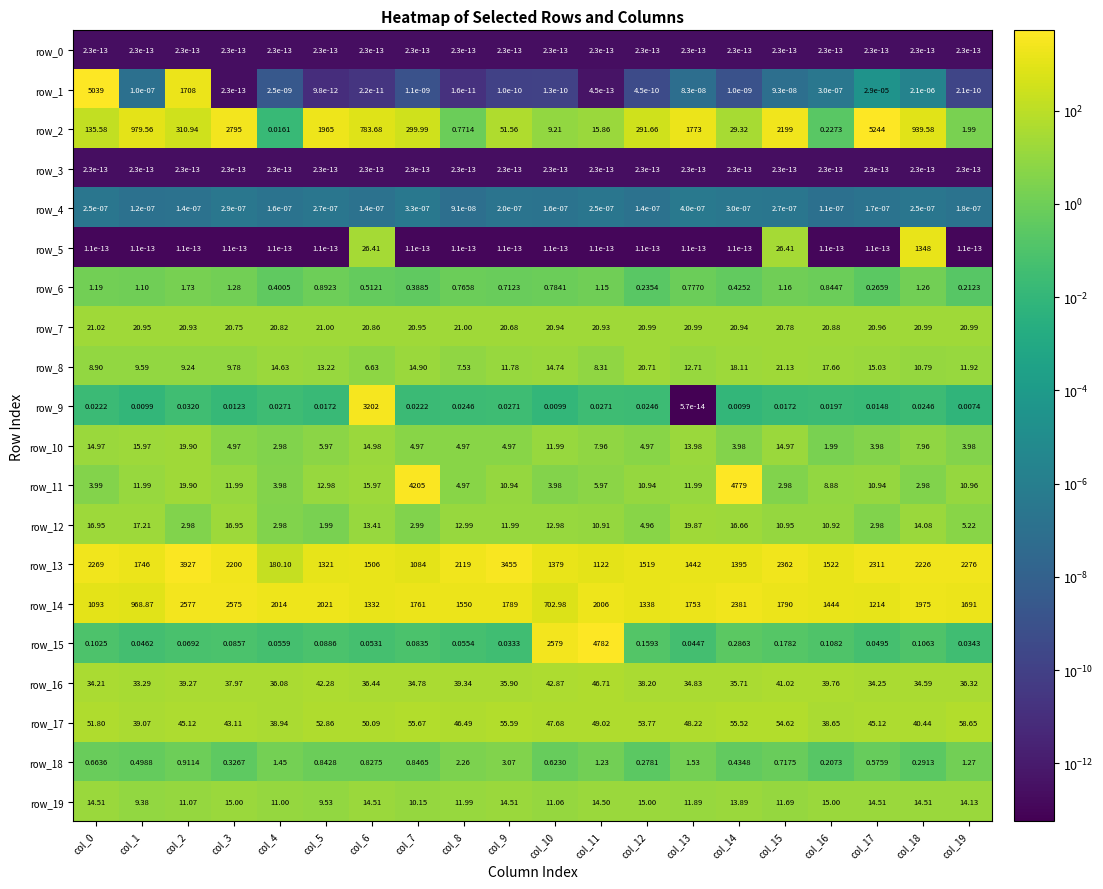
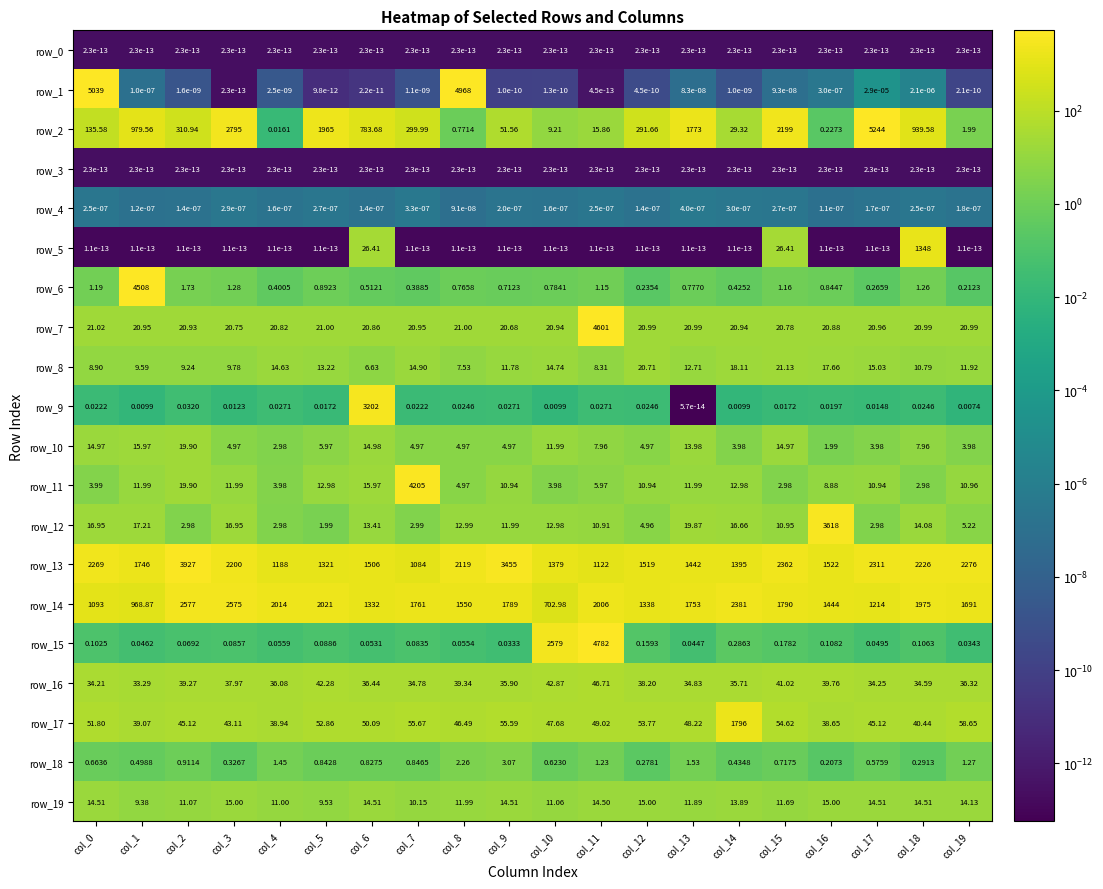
row_1, col_2: 1708 -> 1.6e-09
row_1, col_8: 1.6e-11 -> 4968
row_6, col_1: 1.10 -> 4508
row_7, col_11: 20.93 -> 4601
row_11, col_14: 4779 -> 12.98
row_12, col_16: 10.92 -> 3618
row_13, col_4: 180.10 -> 1188
row_17, col_14: 55.52 -> 1796
